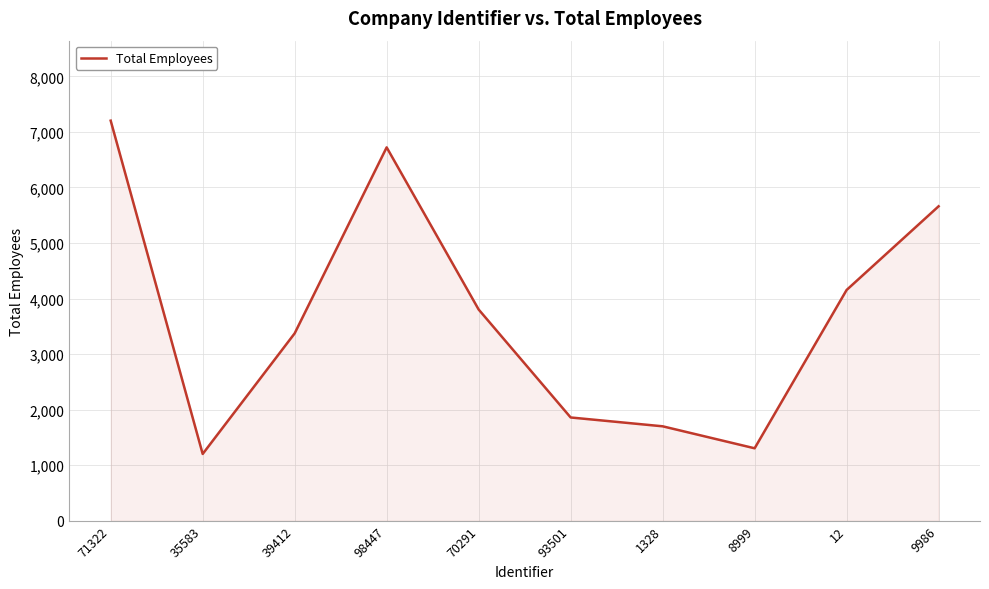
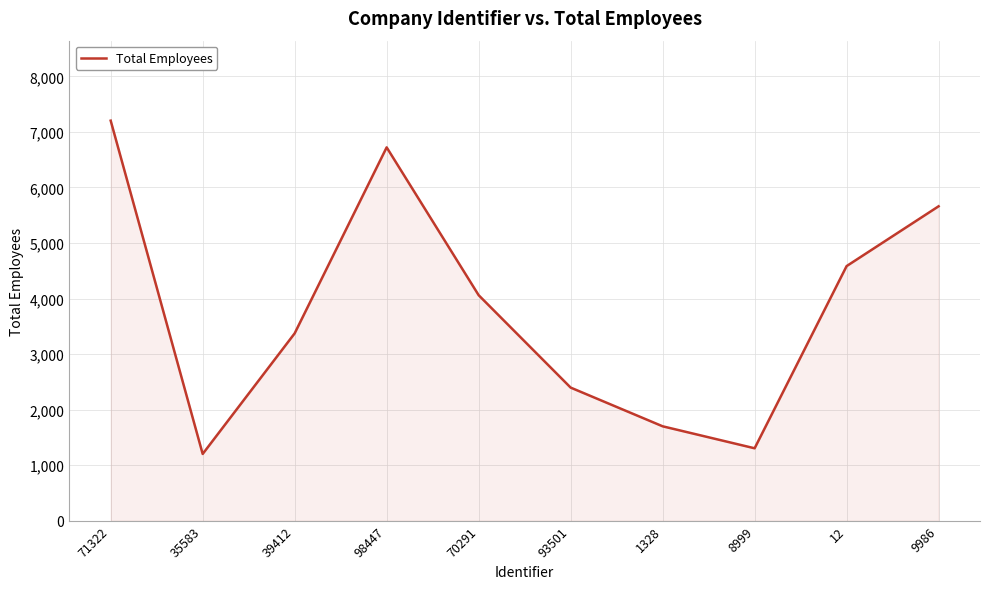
70291: 3,800 -> 4,100
93501: 1,900 -> 2,400
12: 4,200 -> 4,600
